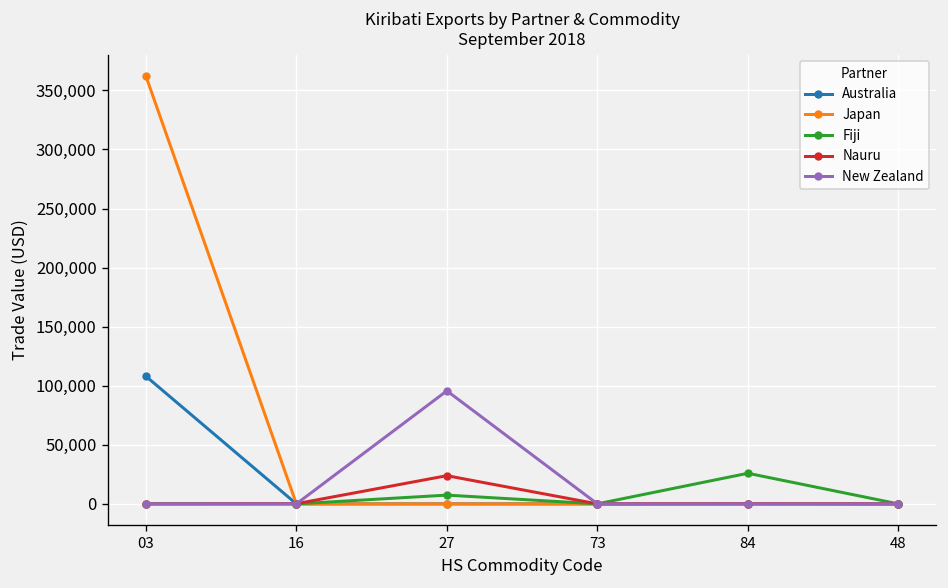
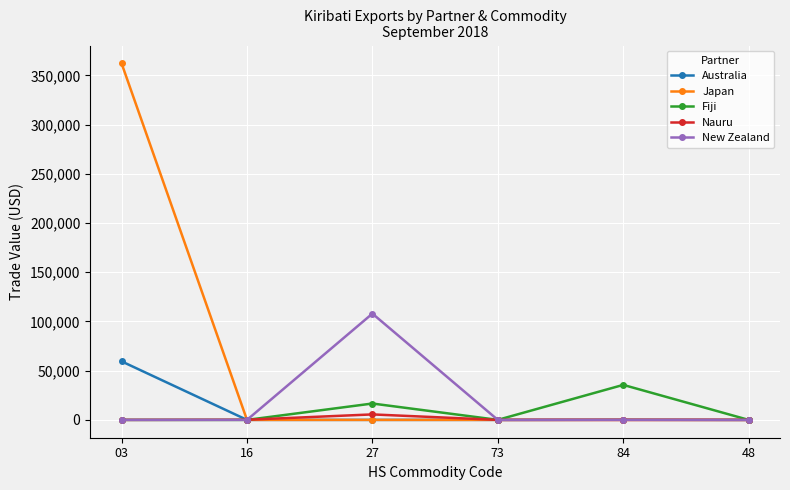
Australia, 03: 110,000 -> 60,000
Fiji, 27: 10,000 -> 20,000
Nauru, 27: 20,000 -> 10,000
New Zealand, 27: 100,000 -> 110,000
Fiji, 84: 30,000 -> 40,000
